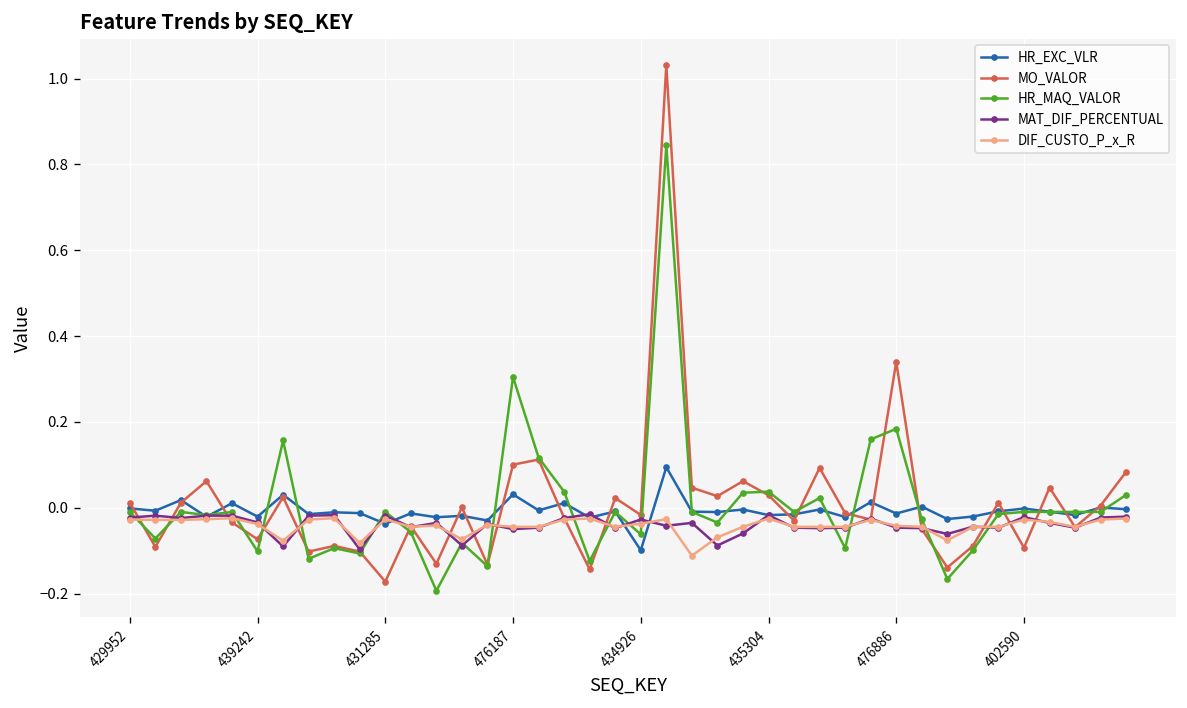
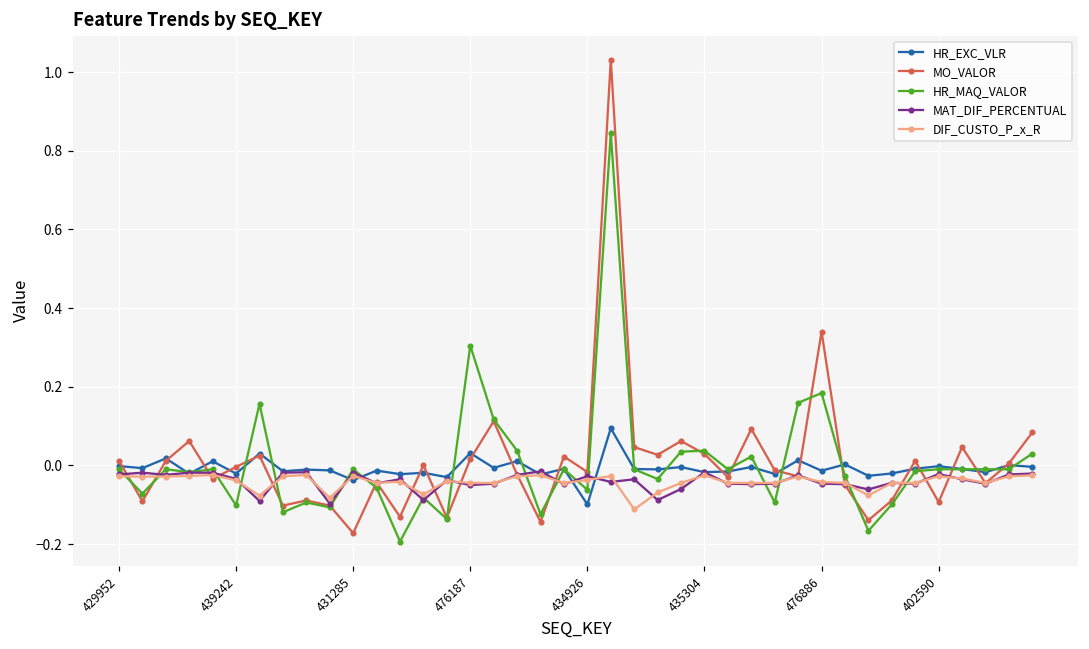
MO_VALOR, 439242: -0.07 -> 0.00
MO_VALOR, 476187: 0.10 -> 0.02
